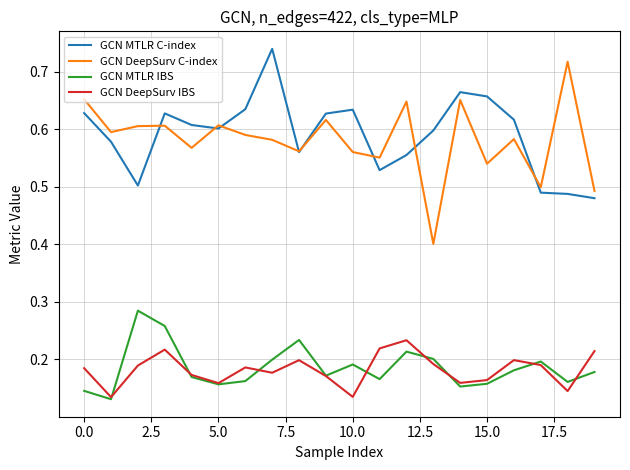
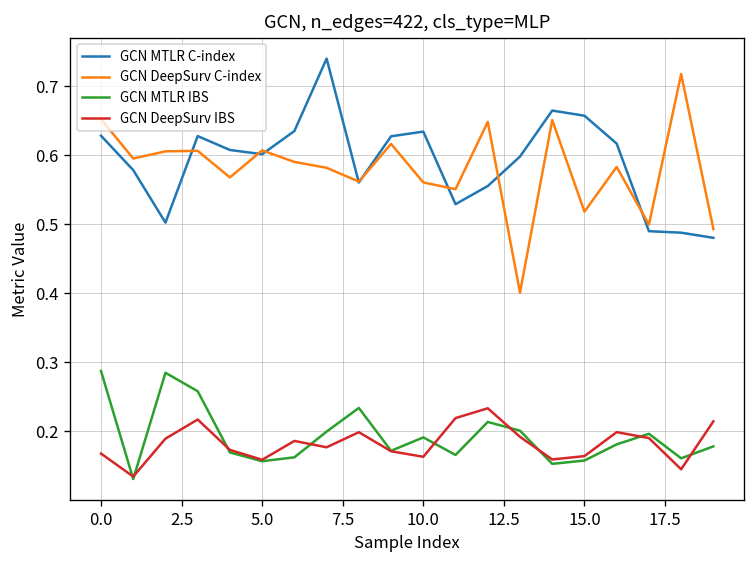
GCN MTLR IBS, 0.0: 0.15 -> 0.29
GCN DeepSurv IBS, 0.0: 0.18 -> 0.17
GCN DeepSurv IBS, 10.0: 0.13 -> 0.16
GCN DeepSurv C-index, 15.0: 0.54 -> 0.52
